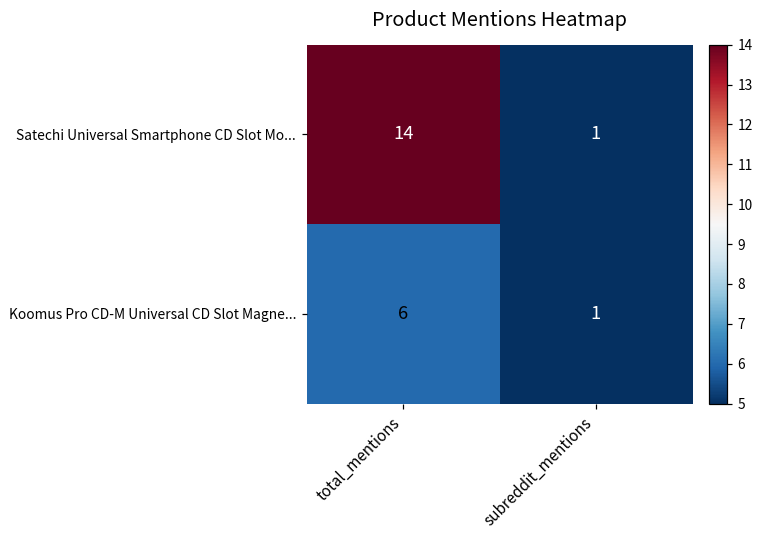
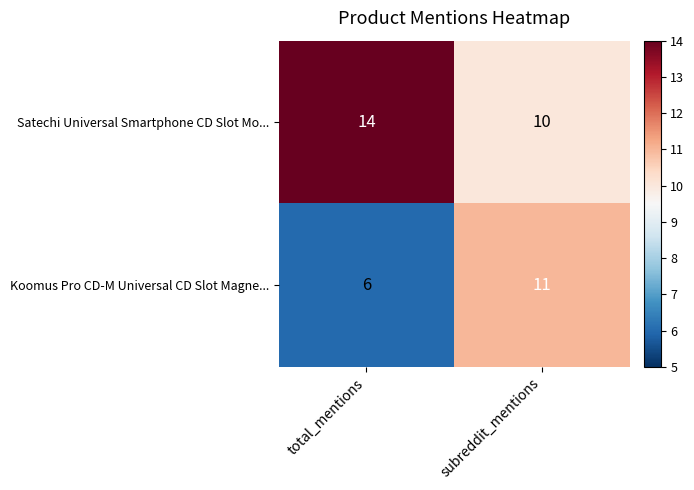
Satechi Universal Smartphone CD Slot Mo..., subreddit_mentions: 1 -> 10
Koomus Pro CD-M Universal CD Slot Magne..., subreddit_mentions: 1 -> 11
